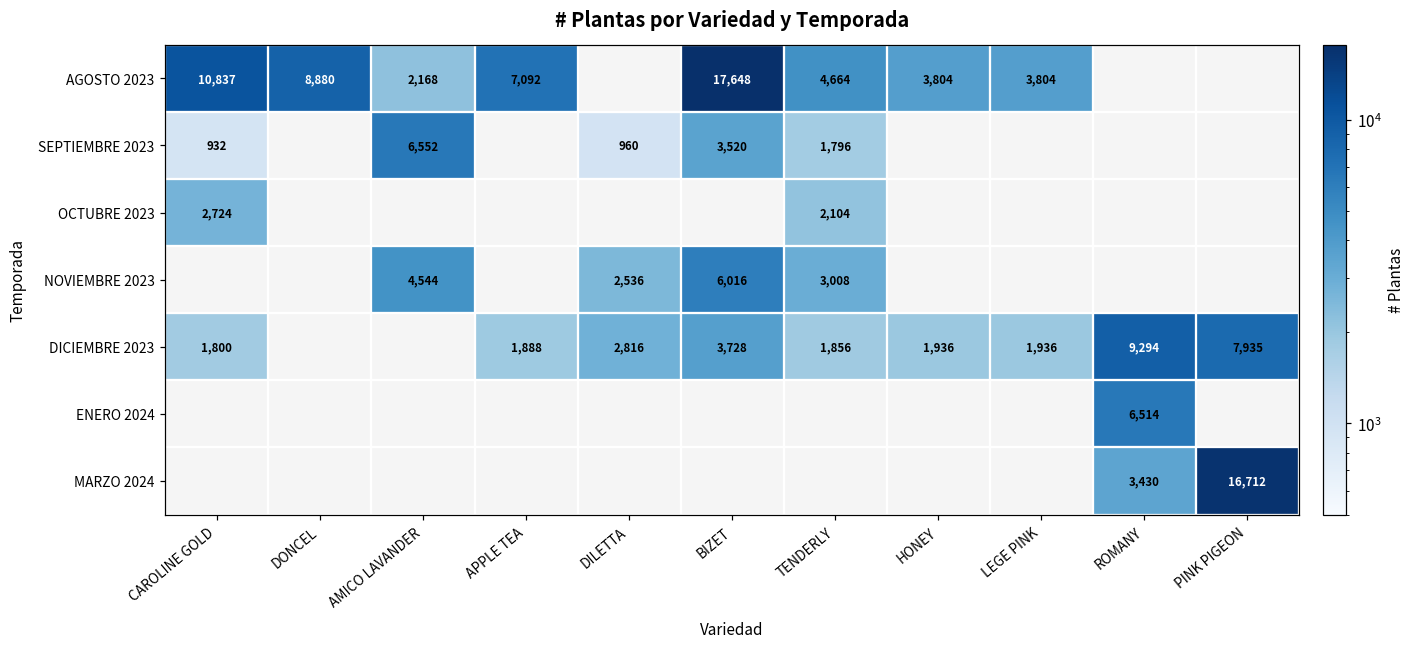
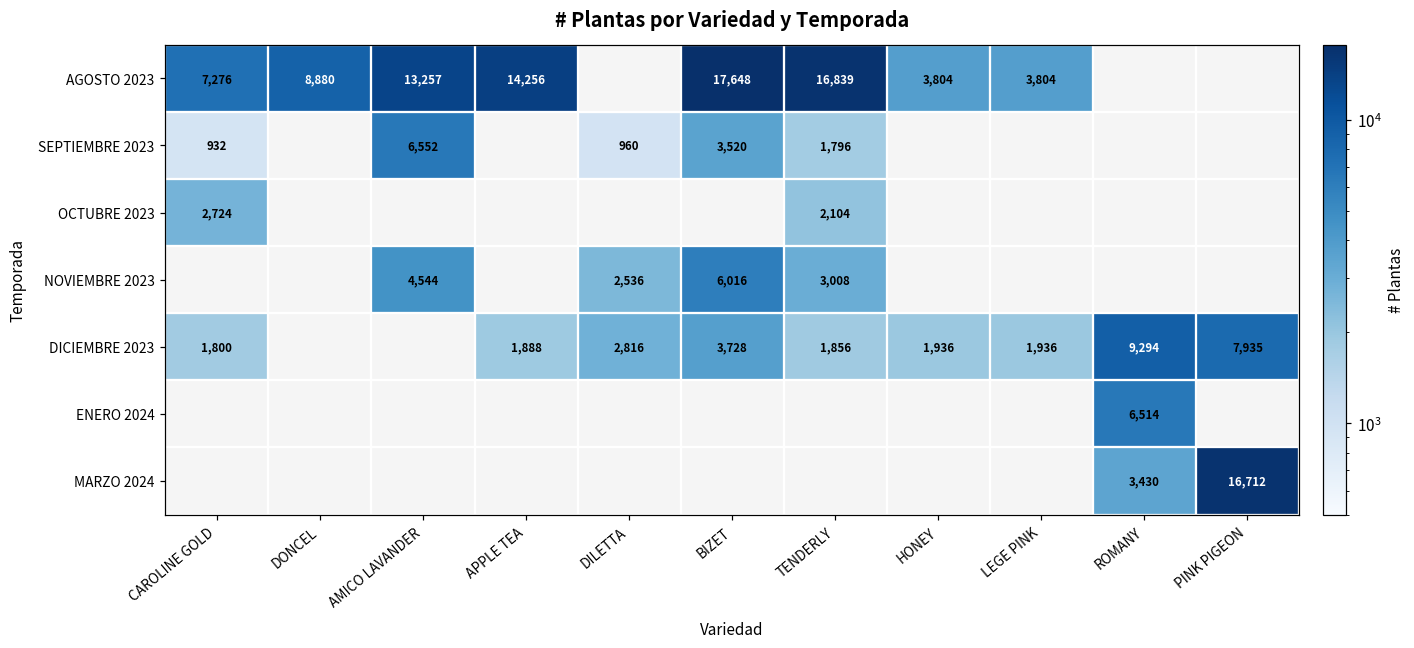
AGOSTO 2023, CAROLINE GOLD: 10,837 -> 7,276
AGOSTO 2023, AMICO LAVANDER: 2,168 -> 13,257
AGOSTO 2023, APPLE TEA: 7,092 -> 14,256
AGOSTO 2023, TENDERLY: 4,664 -> 16,839
